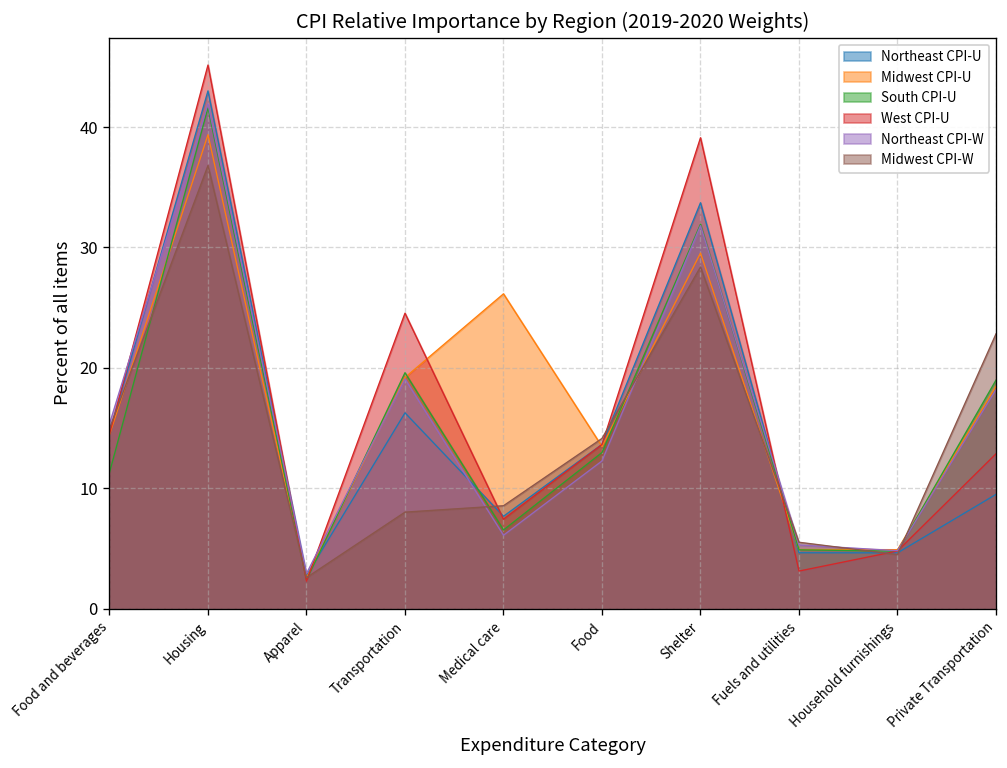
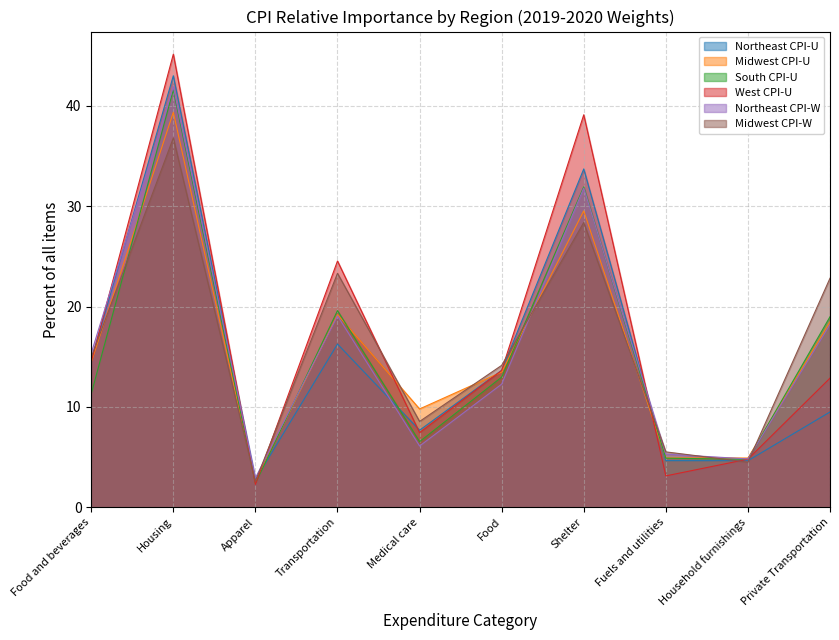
Midwest CPI-W, Transportation: 8.0 -> 23.3
Midwest CPI-U, Medical care: 26.1 -> 9.8
